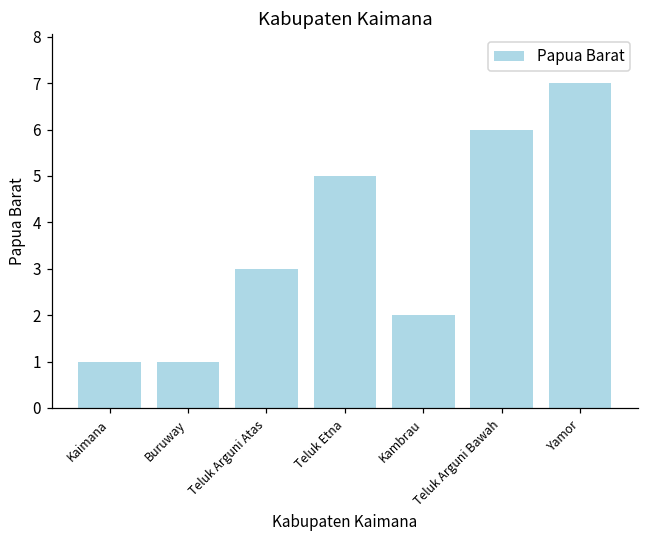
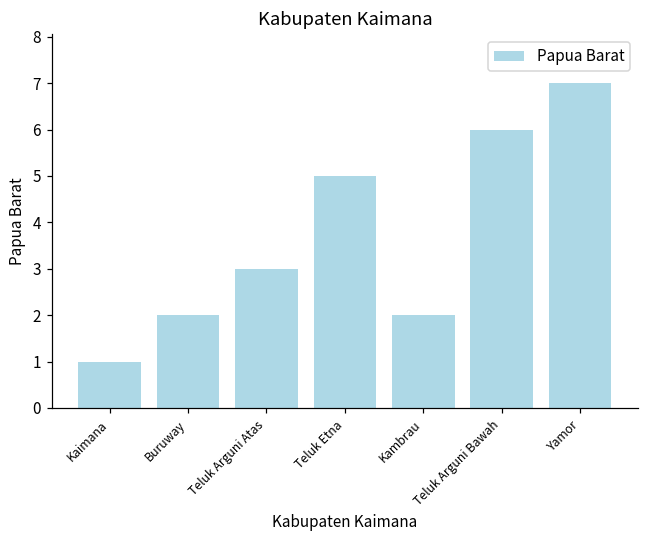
Buruway: 1 -> 2
